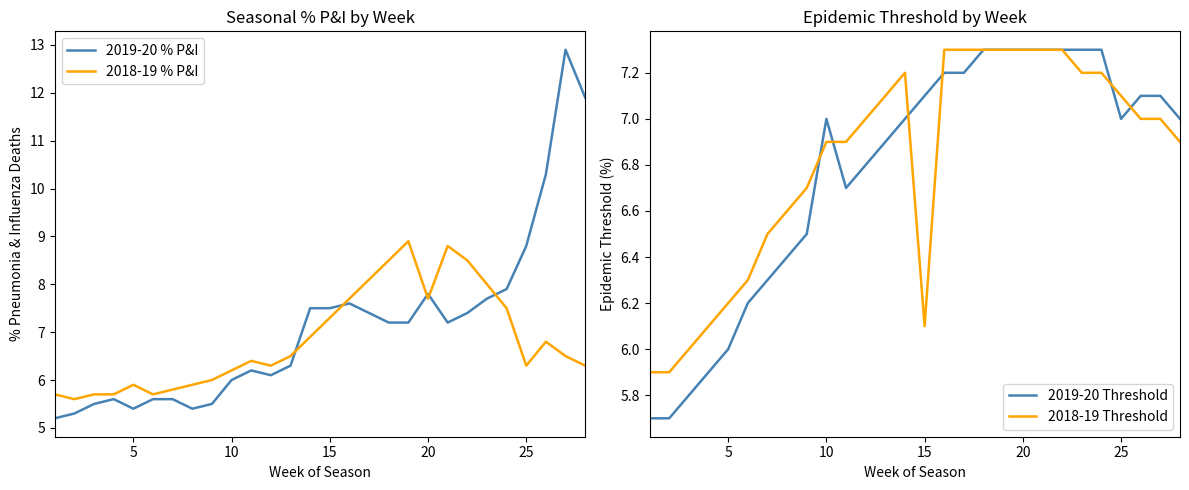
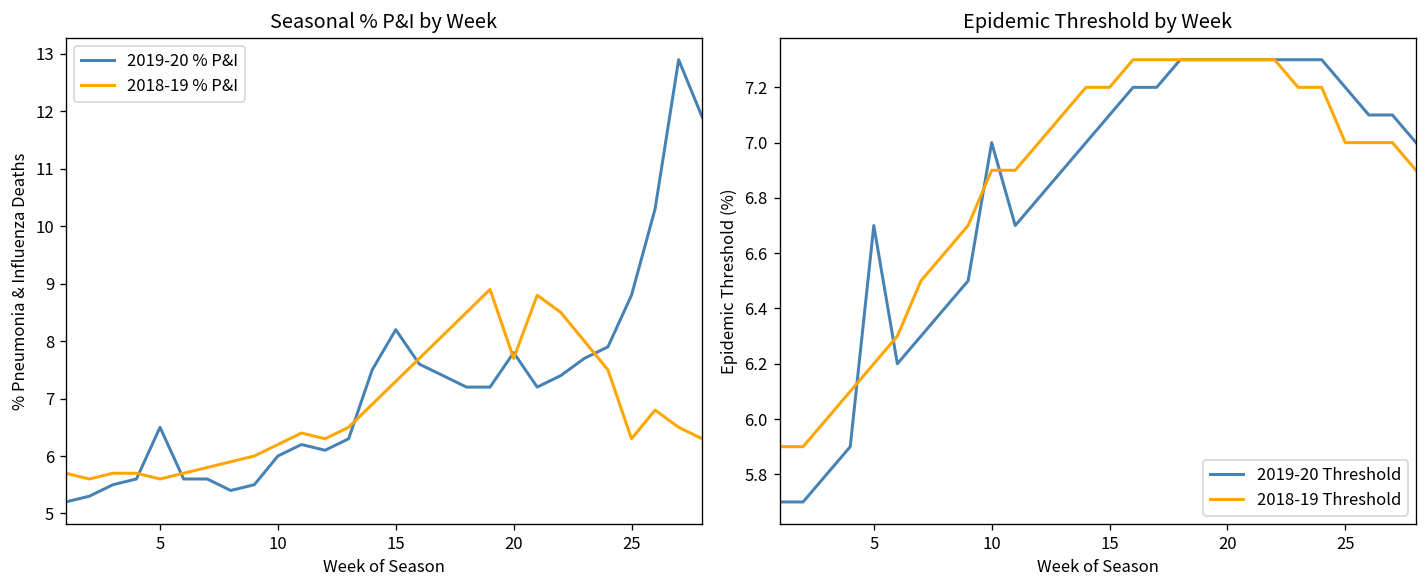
Seasonal % P&I by Week, 2019-20 % P&I, 5: 5.4 -> 6.5
Seasonal % P&I by Week, 2018-19 % P&I, 5: 5.9 -> 5.6
Seasonal % P&I by Week, 2019-20 % P&I, 15: 7.5 -> 8.2
Epidemic Threshold by Week, 2019-20 Threshold, 5: 6.0 -> 6.7
Epidemic Threshold by Week, 2018-19 Threshold, 15: 6.1 -> 7.2
Epidemic Threshold by Week, 2019-20 Threshold, 25: 7.0 -> 7.2
Epidemic Threshold by Week, 2018-19 Threshold, 25: 7.1 -> 7.0
